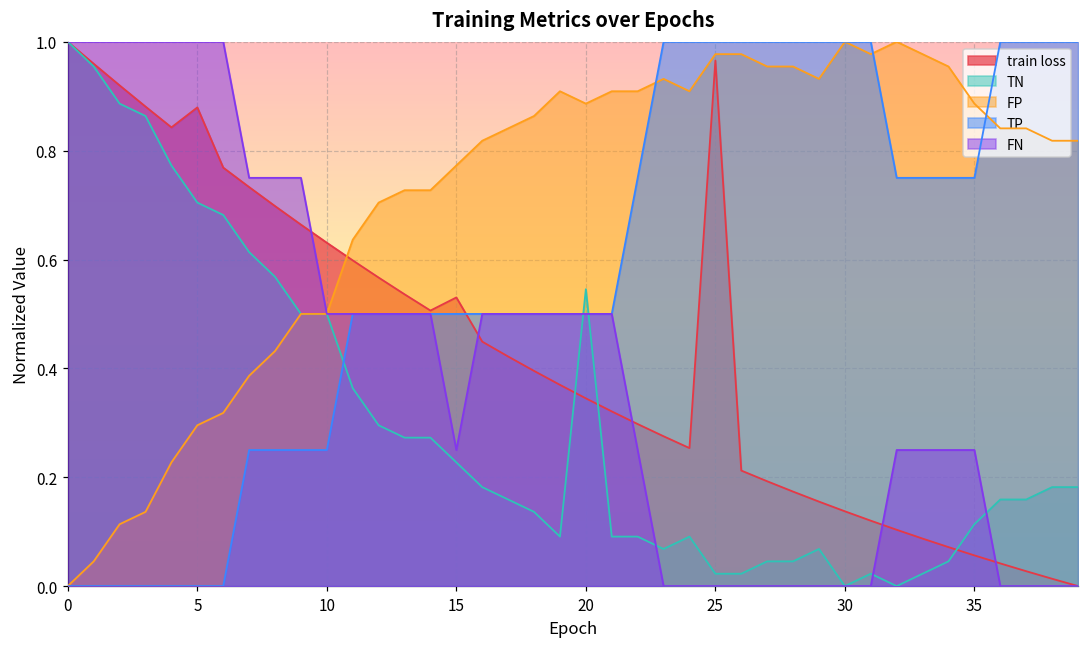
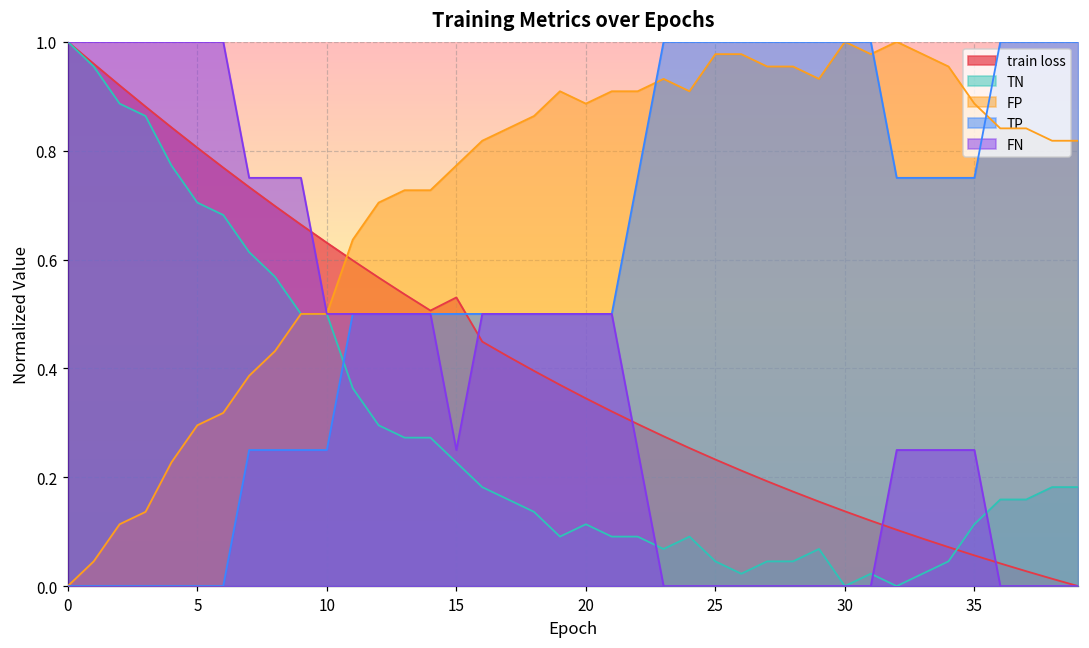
train loss, 5: 0.88 -> 0.81
TN, 20: 0.55 -> 0.11
train loss, 25: 0.97 -> 0.23
TN, 25: 0.02 -> 0.05
